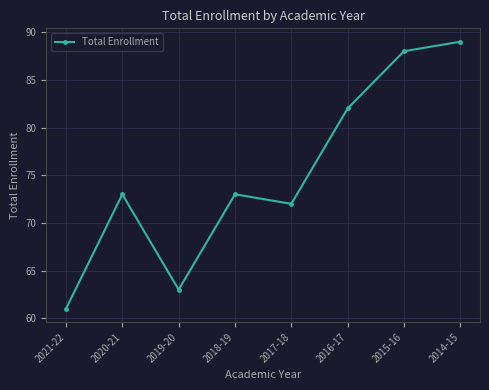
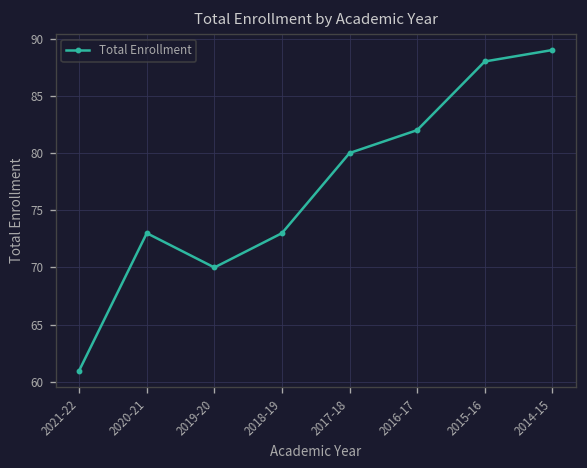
2019-20: 63 -> 70
2017-18: 72 -> 80
